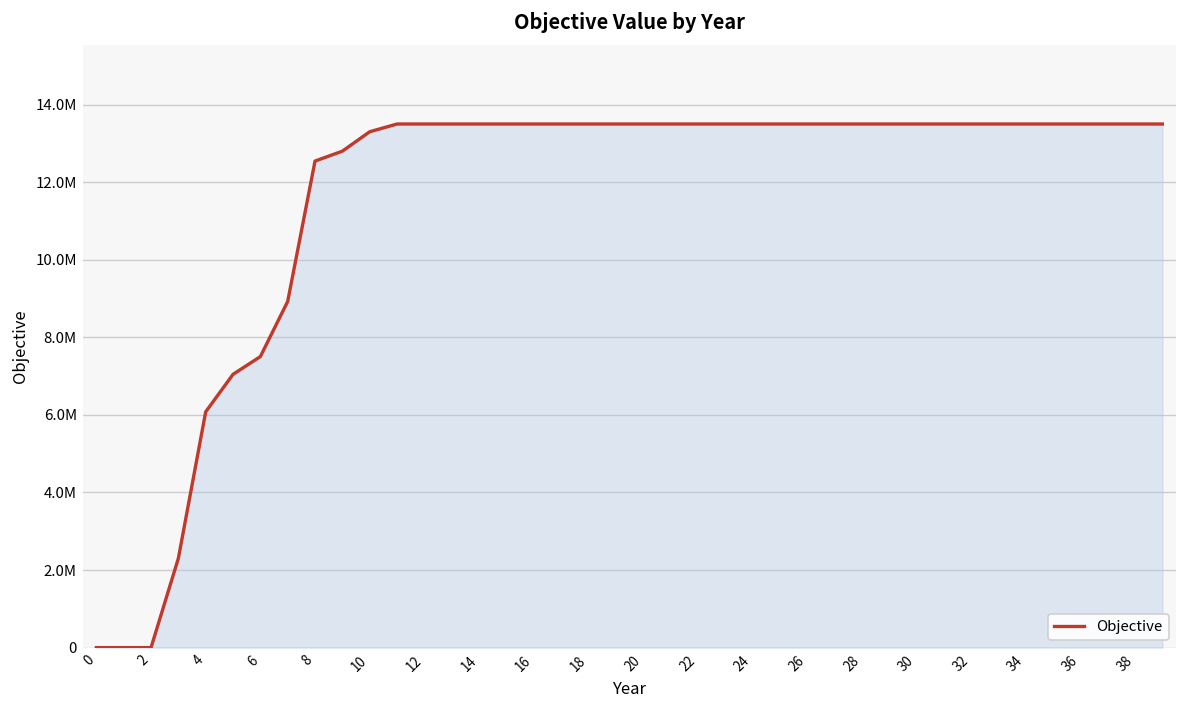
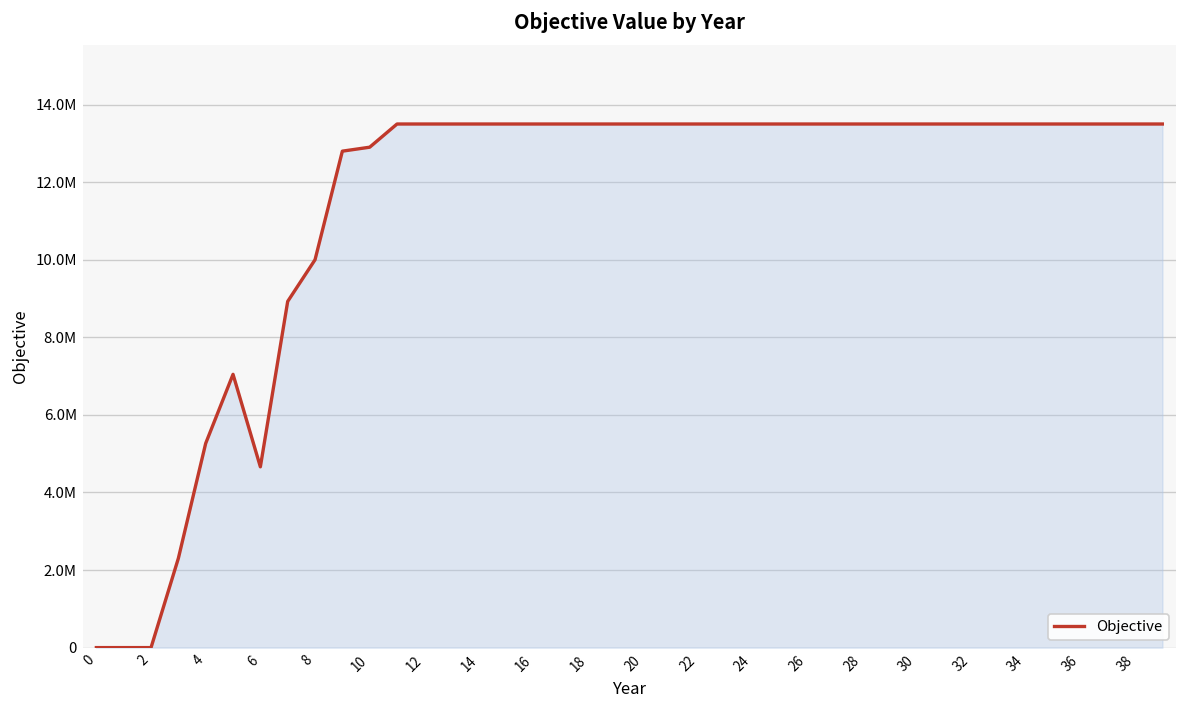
4: 6100000 -> 5300000
6: 7500000 -> 4700000
8: 12500000 -> 10000000
10: 13300000 -> 12900000
